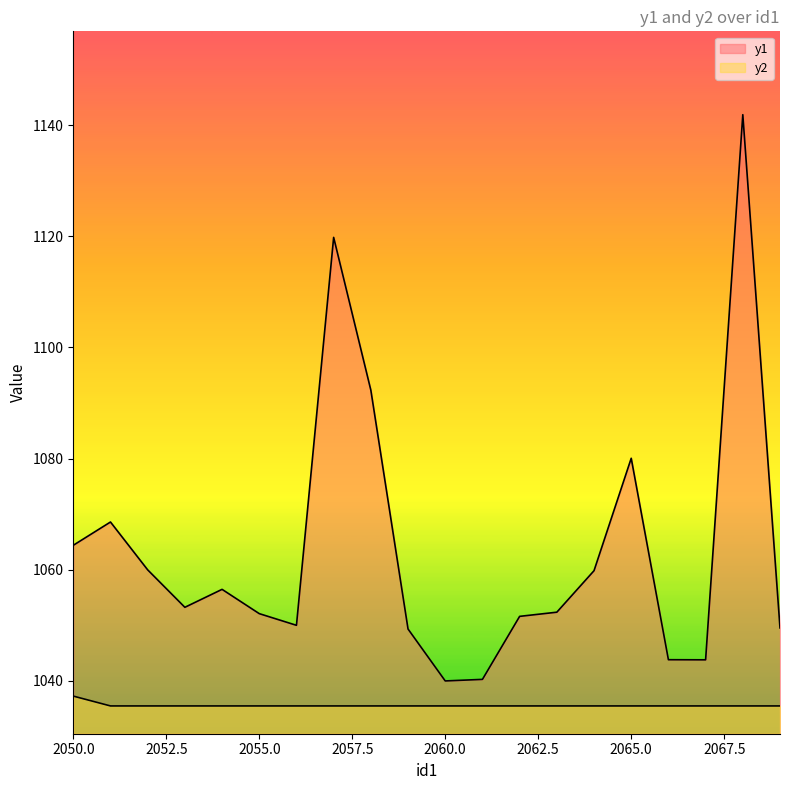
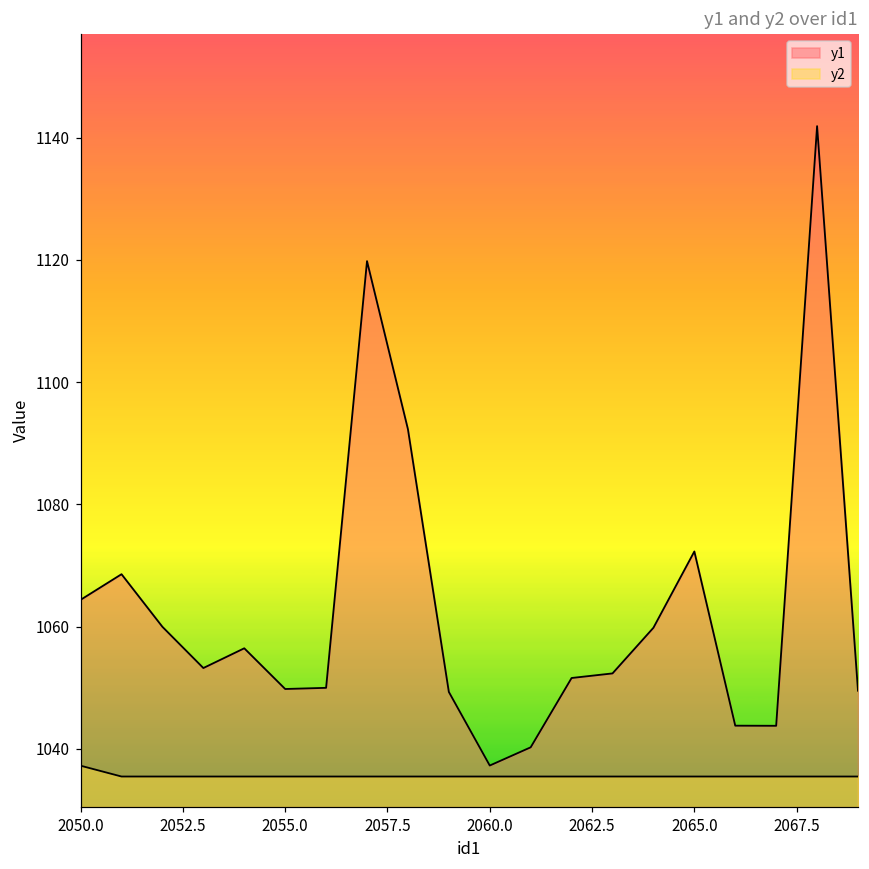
y1, 2055.0: 1052 -> 1050
y1, 2060.0: 1040 -> 1037
y1, 2065.0: 1080 -> 1072
